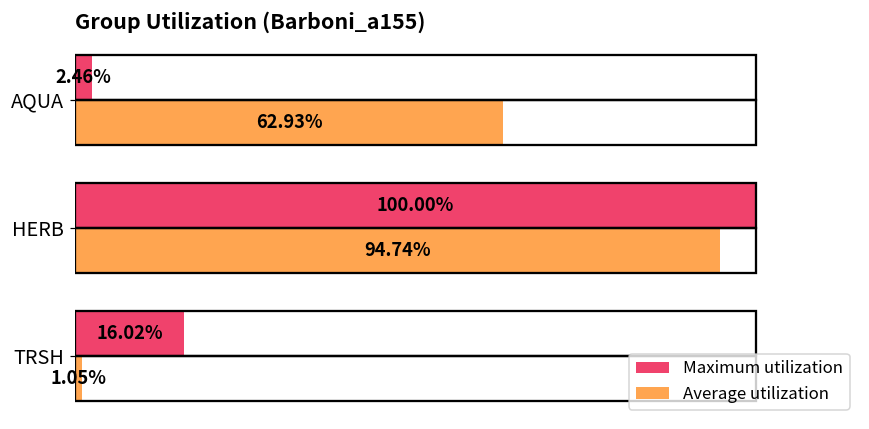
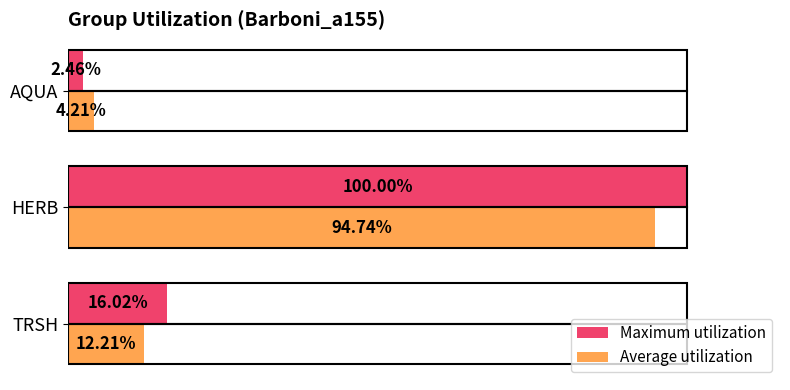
Average utilization, AQUA: 62.93% -> 4.21%
Average utilization, TRSH: 1.05% -> 12.21%
